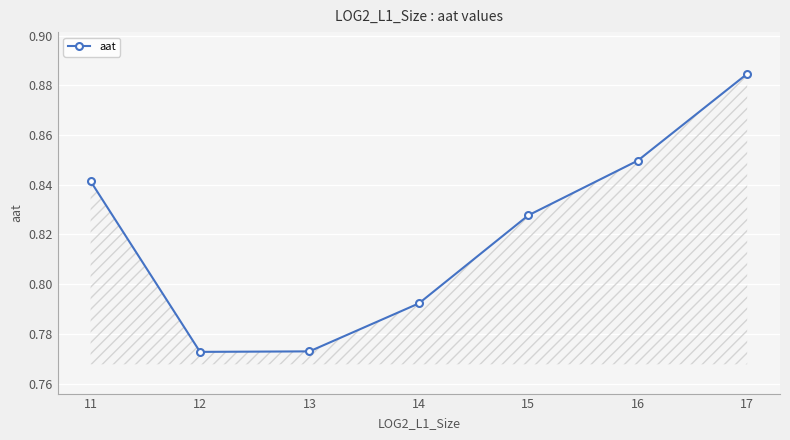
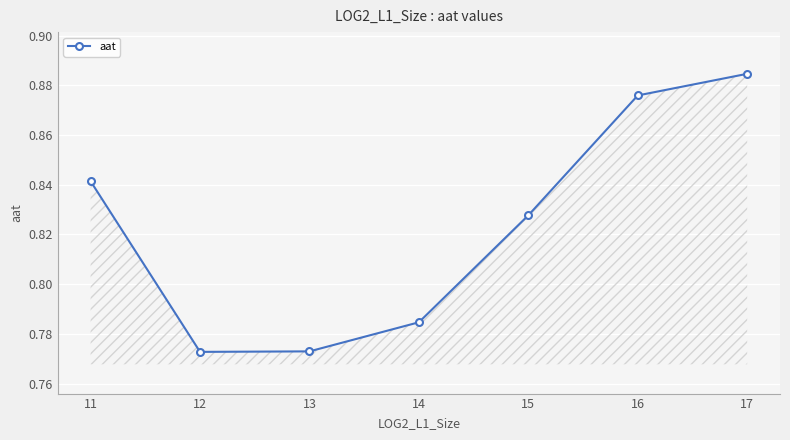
14: 0.792 -> 0.785
16: 0.850 -> 0.876
